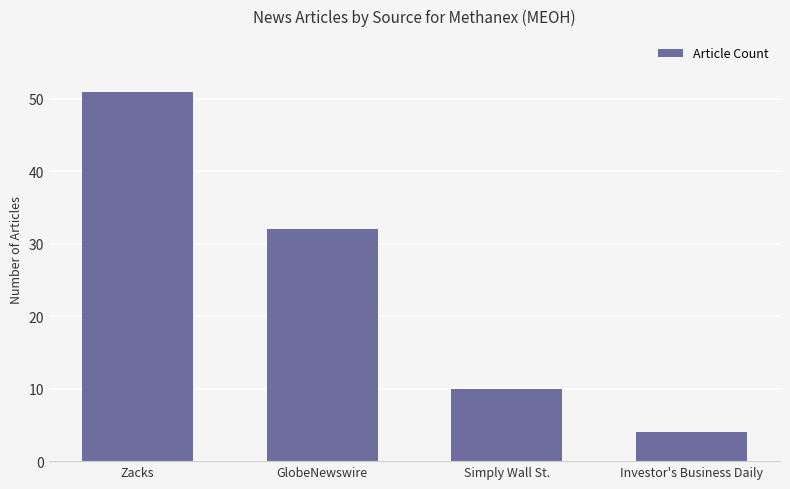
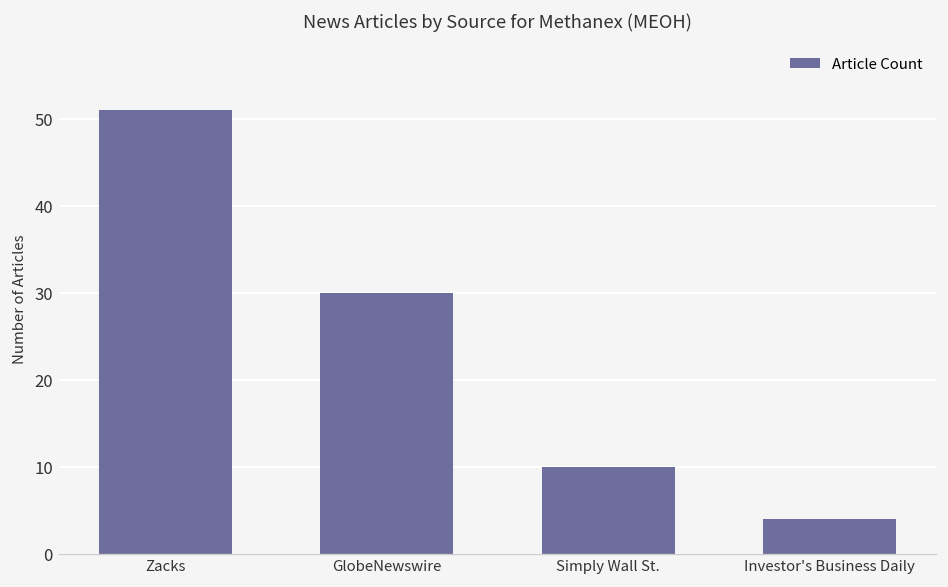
GlobeNewswire: 32 -> 30
